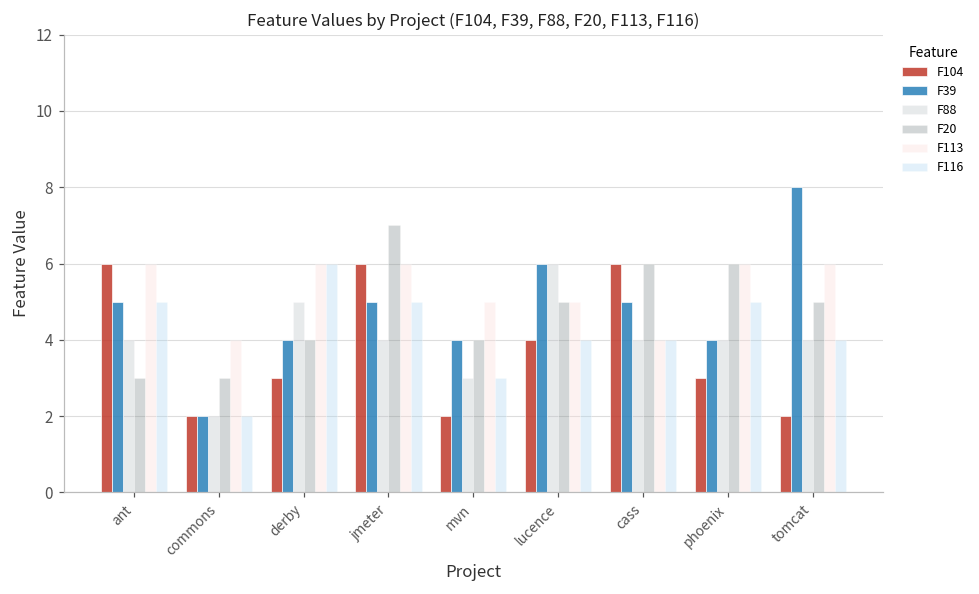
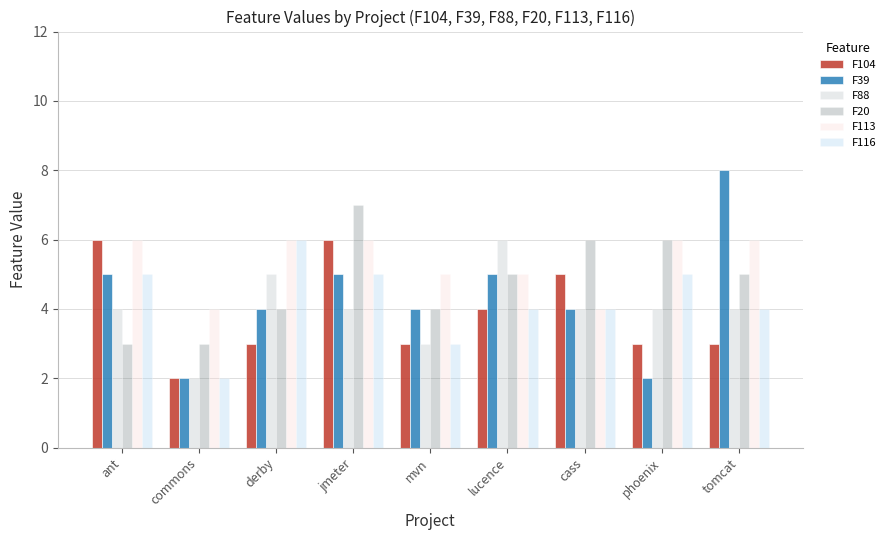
F104, mvn: 2 -> 3
F39, lucence: 6 -> 5
F104, cass: 6 -> 5
F39, cass: 5 -> 4
F39, phoenix: 4 -> 2
F104, tomcat: 2 -> 3
